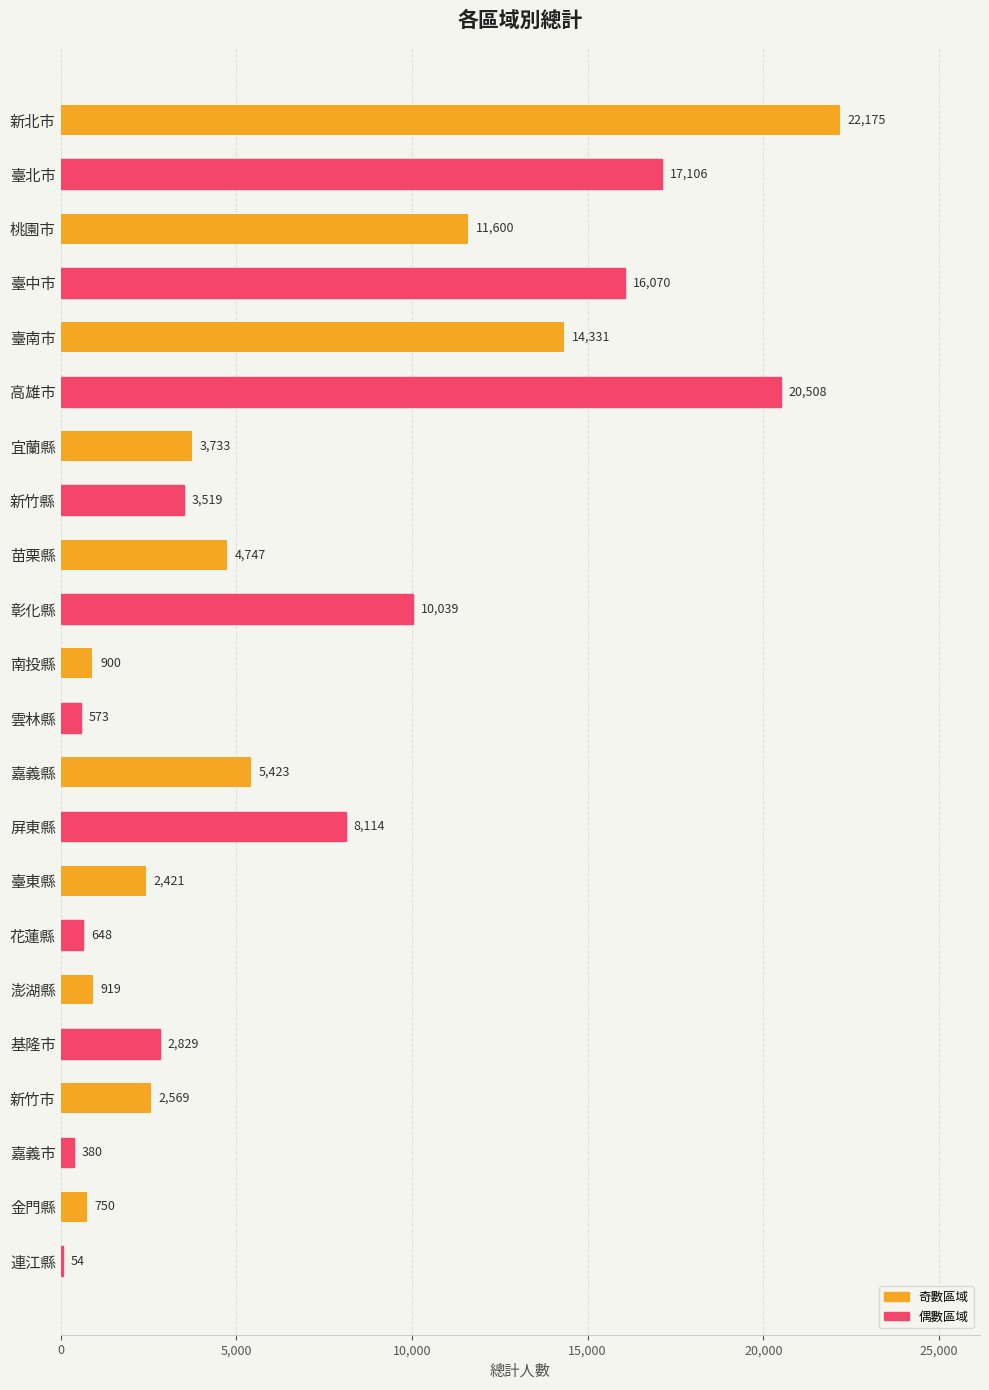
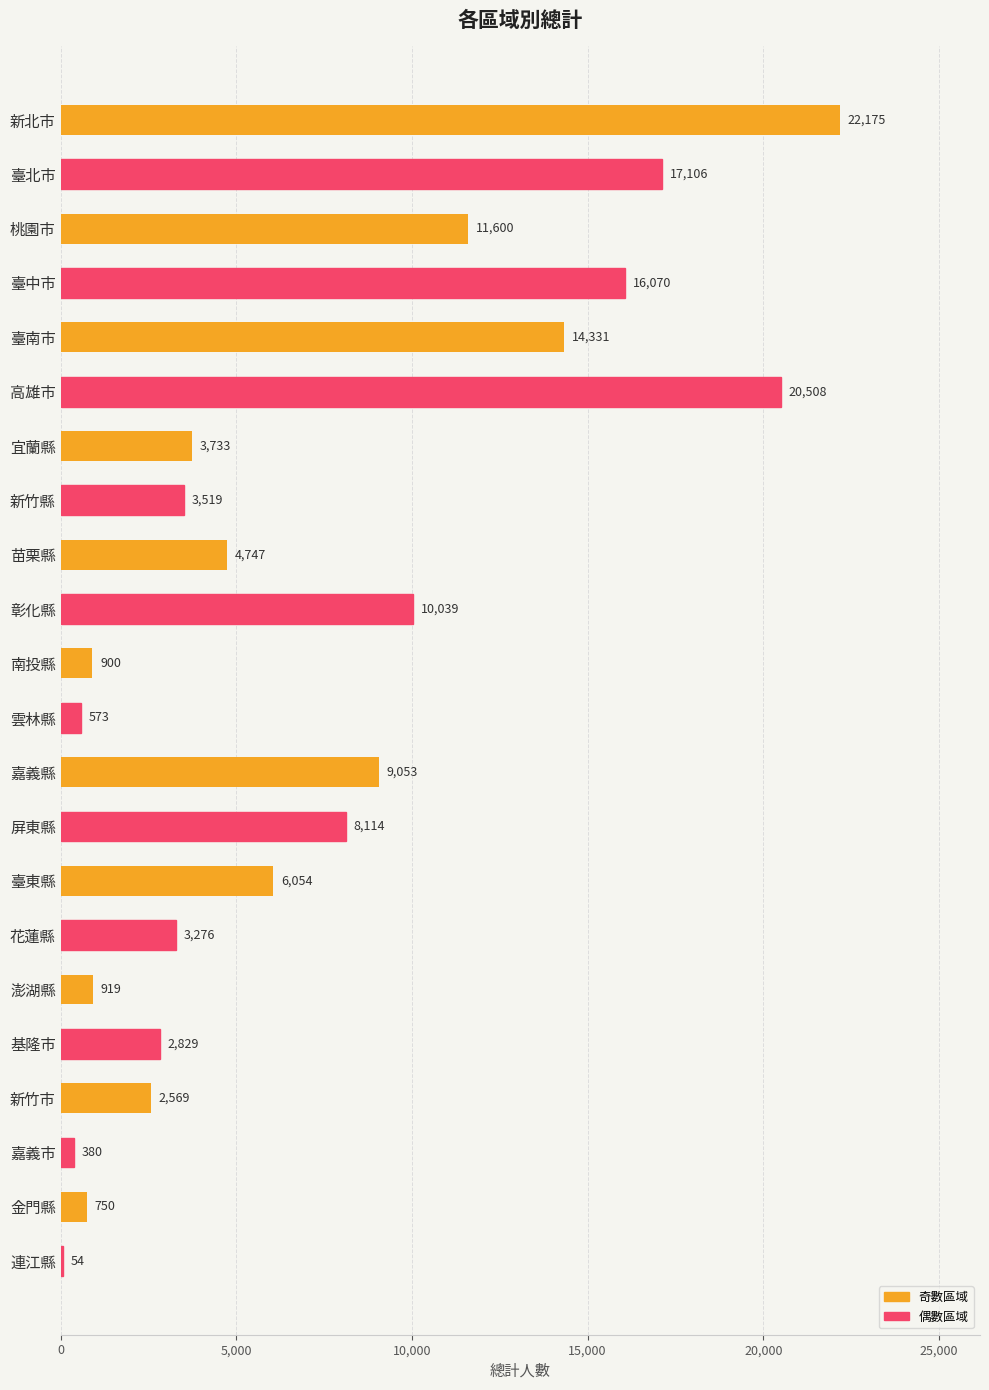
嘉義縣: 5,423 -> 9,053
臺東縣: 2,421 -> 6,054
花蓮縣: 648 -> 3,276
